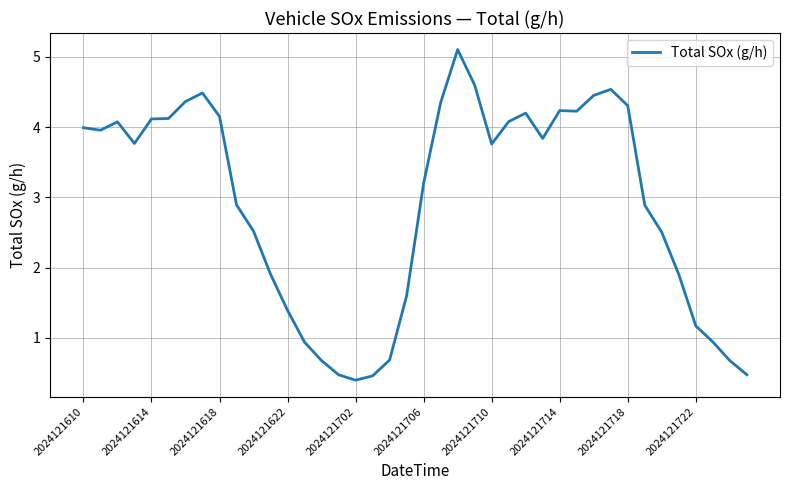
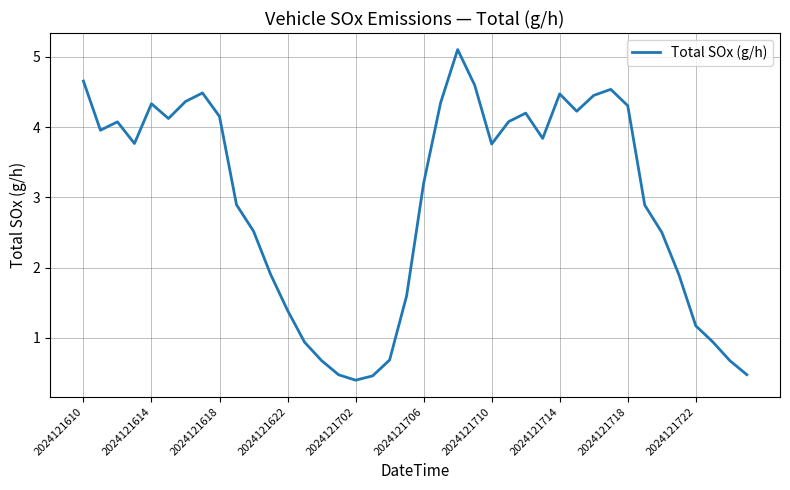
2024121610: 4.0 -> 4.7
2024121614: 4.1 -> 4.3
2024121714: 4.2 -> 4.5
